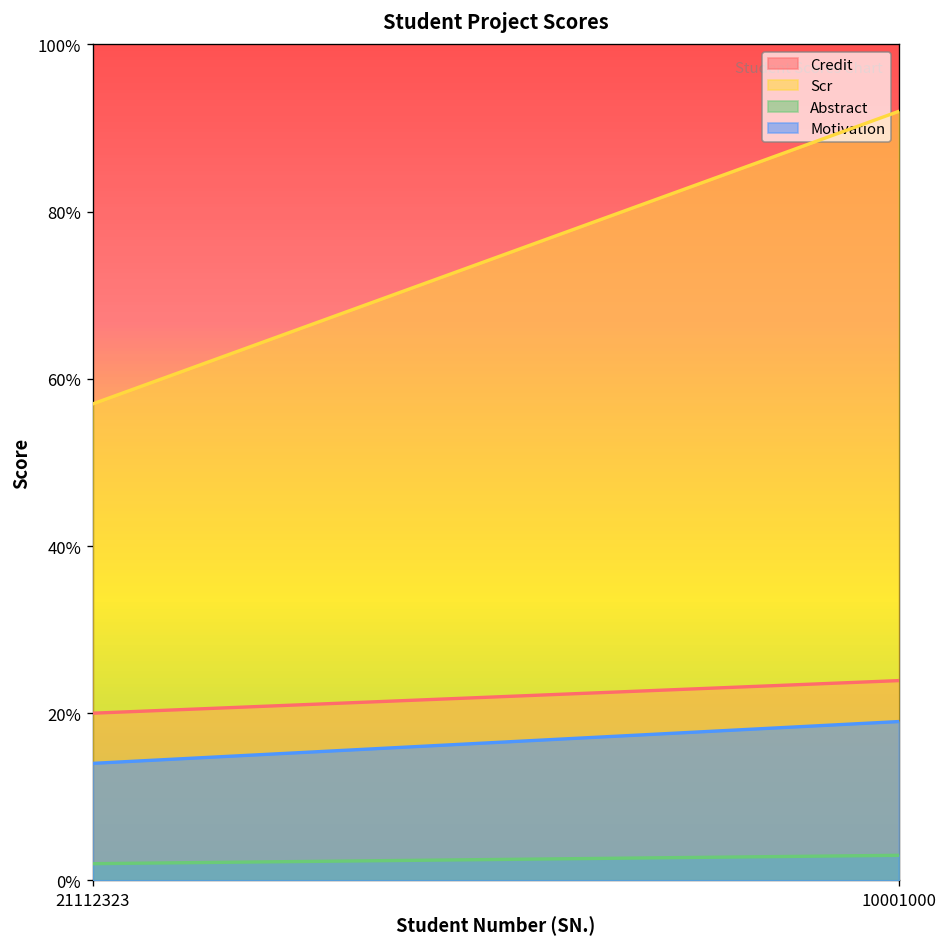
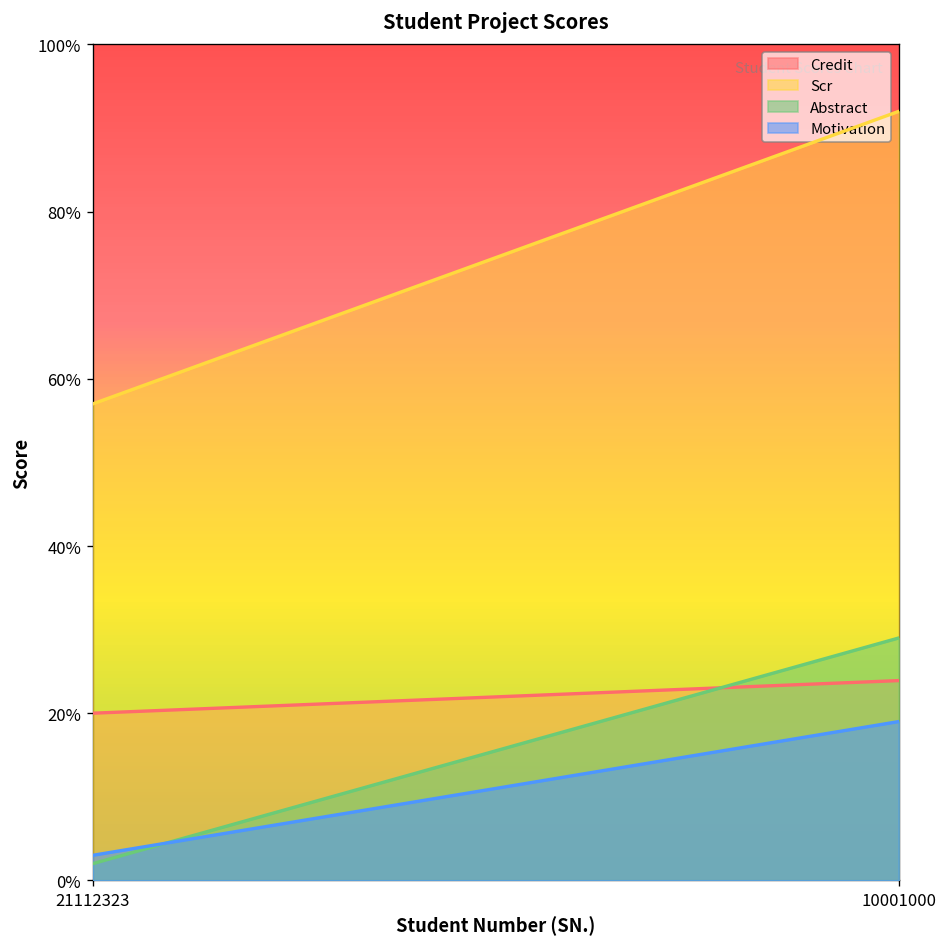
Motivation, 21112323: 14% -> 3%
Abstract, 10001000: 3% -> 29%
